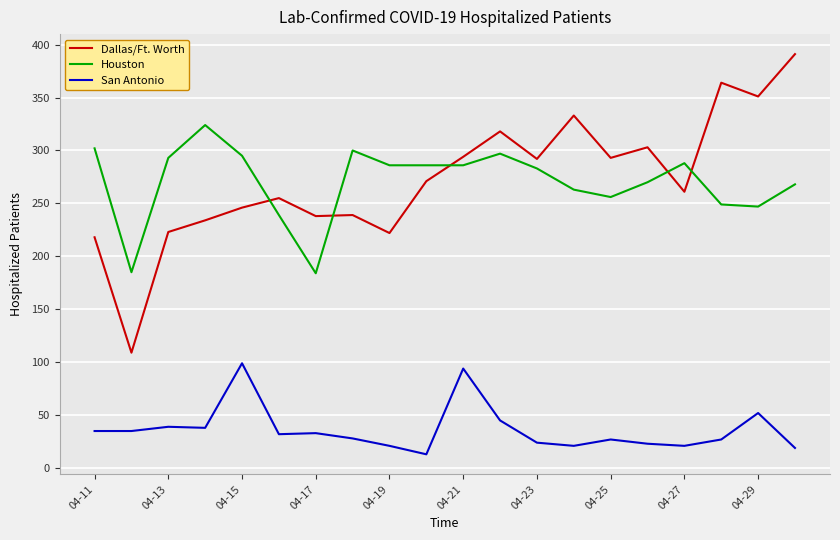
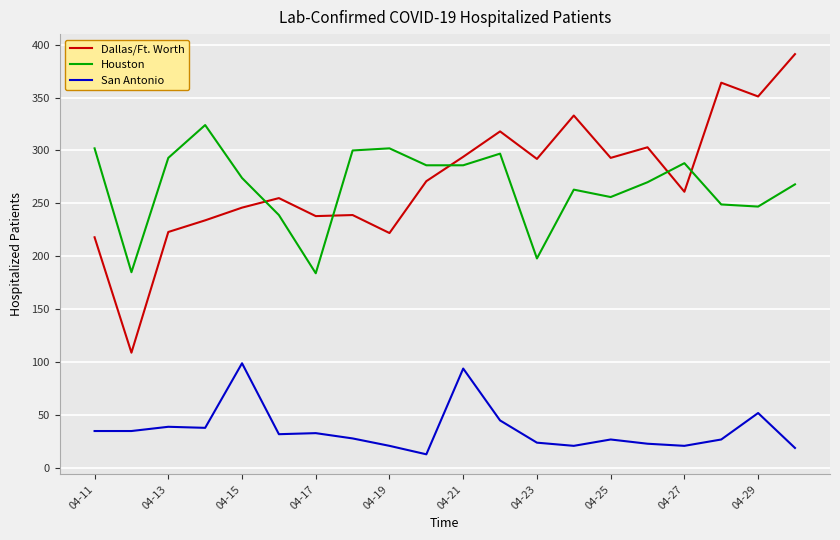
Houston, 04-15: 295 -> 274
Houston, 04-19: 286 -> 302
Houston, 04-23: 283 -> 198
